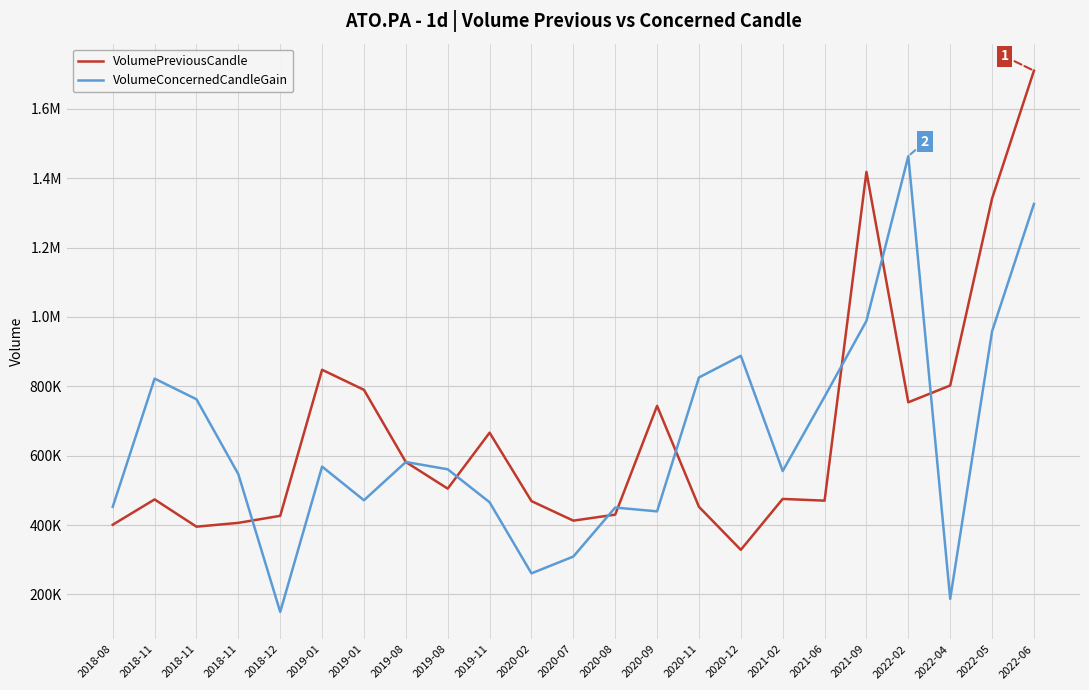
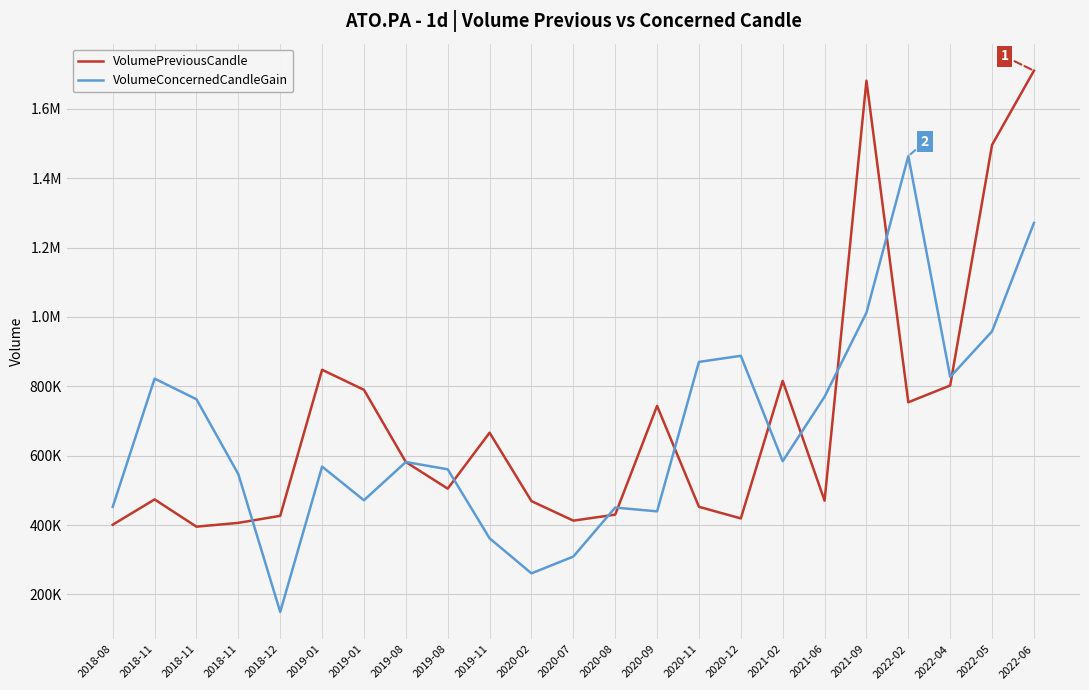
VolumeConcernedCandleGain, 2019-11: 470000 -> 360000
VolumeConcernedCandleGain, 2020-11: 830000 -> 870000
VolumePreviousCandle, 2020-12: 330000 -> 420000
VolumePreviousCandle, 2021-02: 480000 -> 820000
VolumeConcernedCandleGain, 2021-02: 560000 -> 580000
VolumePreviousCandle, 2021-09: 1420000 -> 1680000
VolumeConcernedCandleGain, 2021-09: 990000 -> 1010000
VolumeConcernedCandleGain, 2022-04: 190000 -> 830000
VolumePreviousCandle, 2022-05: 1340000 -> 1500000
VolumeConcernedCandleGain, 2022-06: 1330000 -> 1270000
